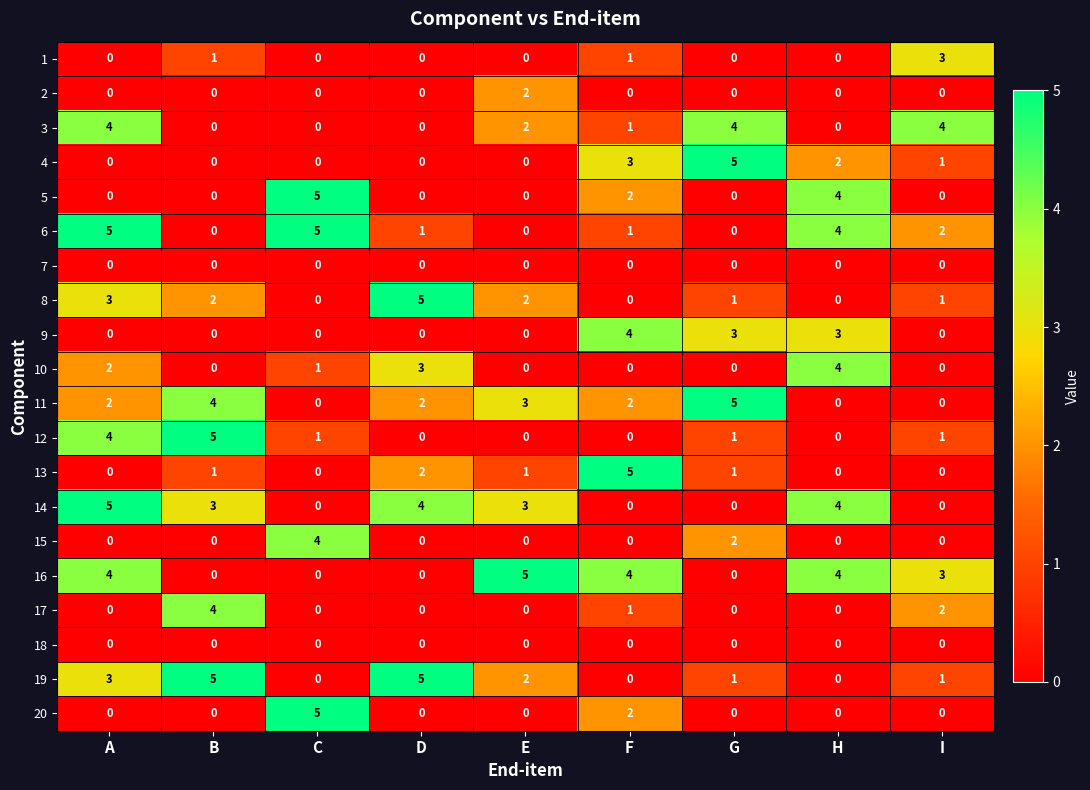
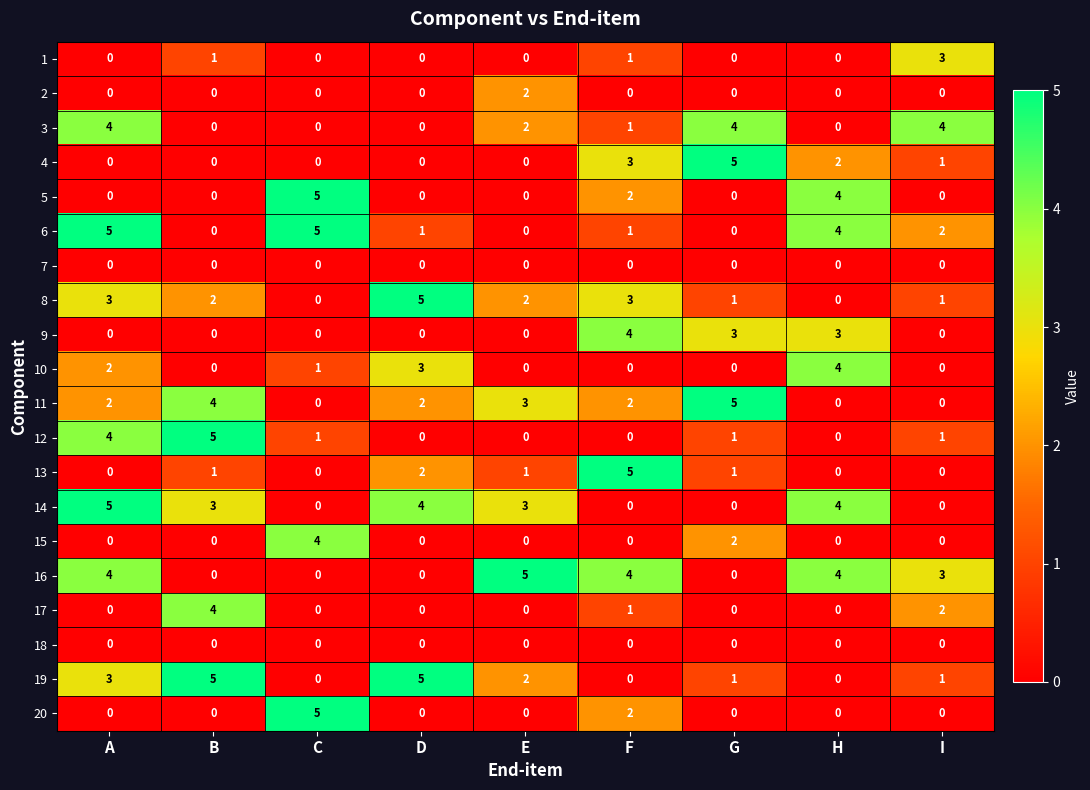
8, F: 0 -> 3
